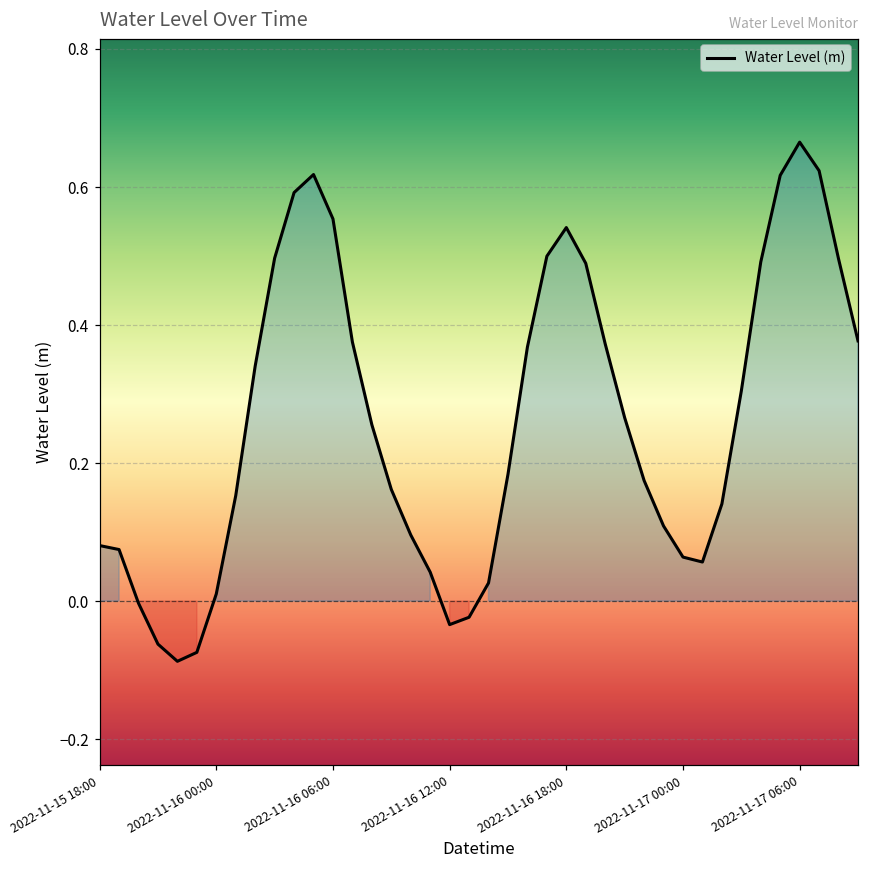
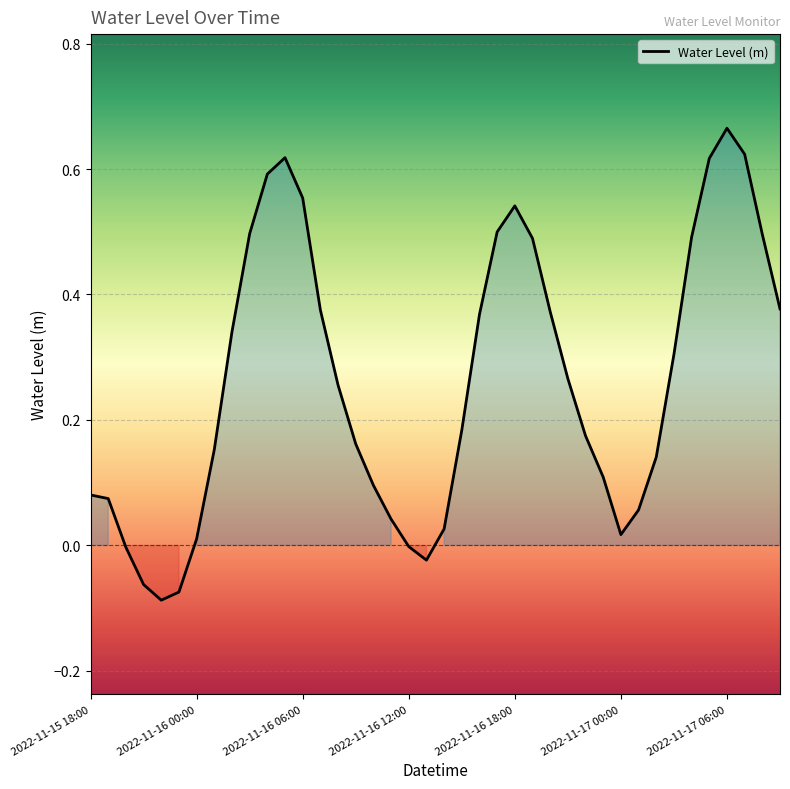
2022-11-16 12:00: -0.03 -> 0.00
2022-11-17 00:00: 0.06 -> 0.02
